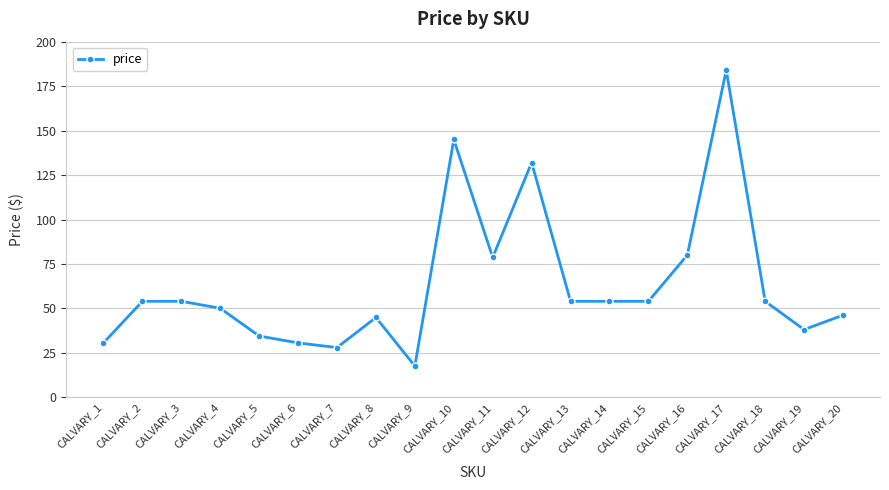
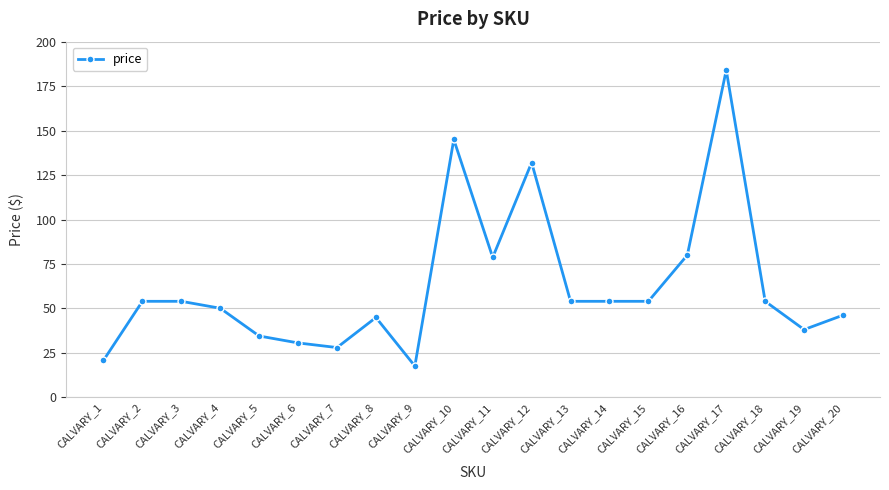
CALVARY_1: 31 -> 21
